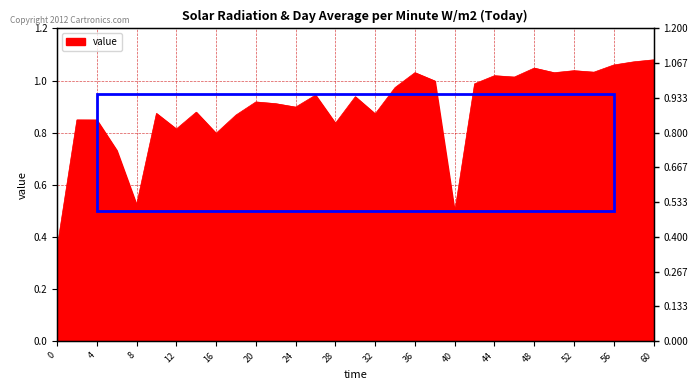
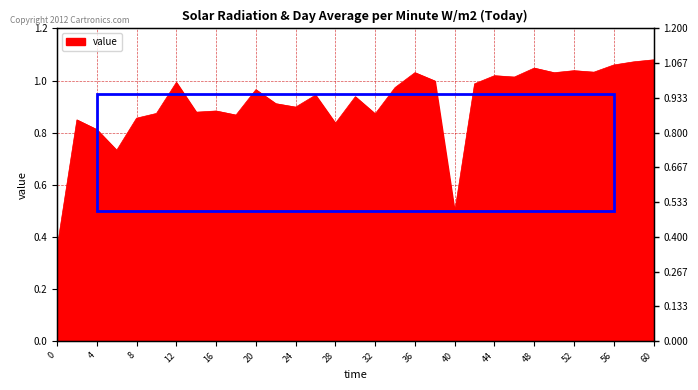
4: 0.85 -> 0.81
8: 0.52 -> 0.86
12: 0.81 -> 0.99
16: 0.80 -> 0.88
20: 0.92 -> 0.97
